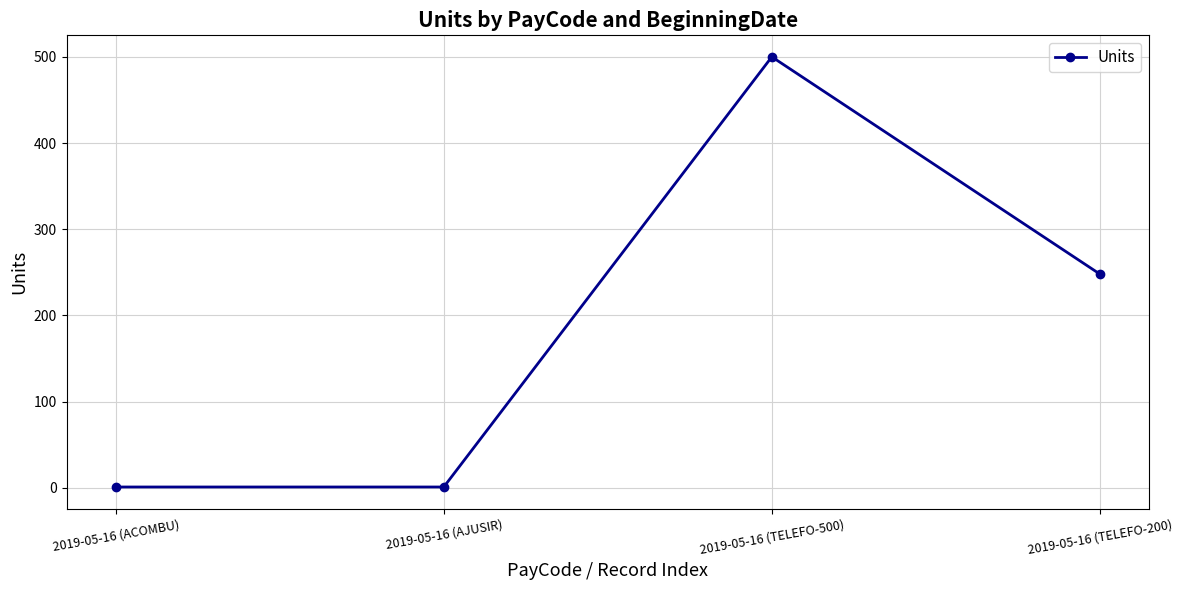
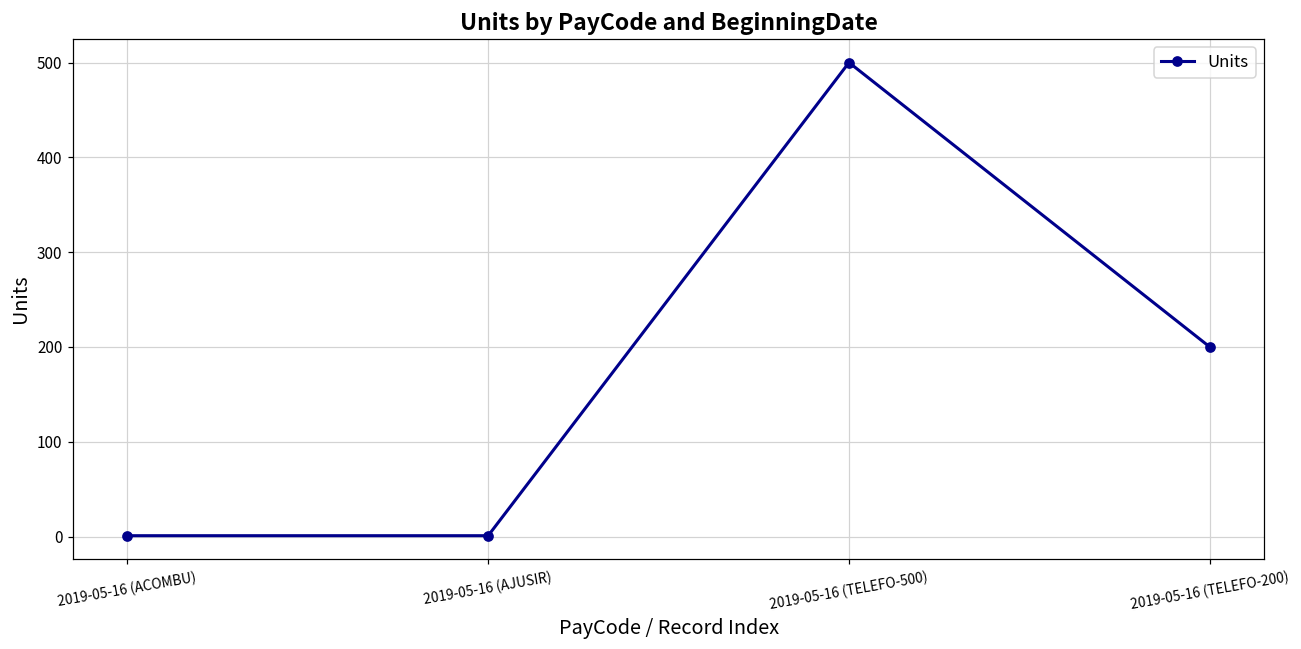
2019-05-16 (TELEFO-200): 250 -> 200
